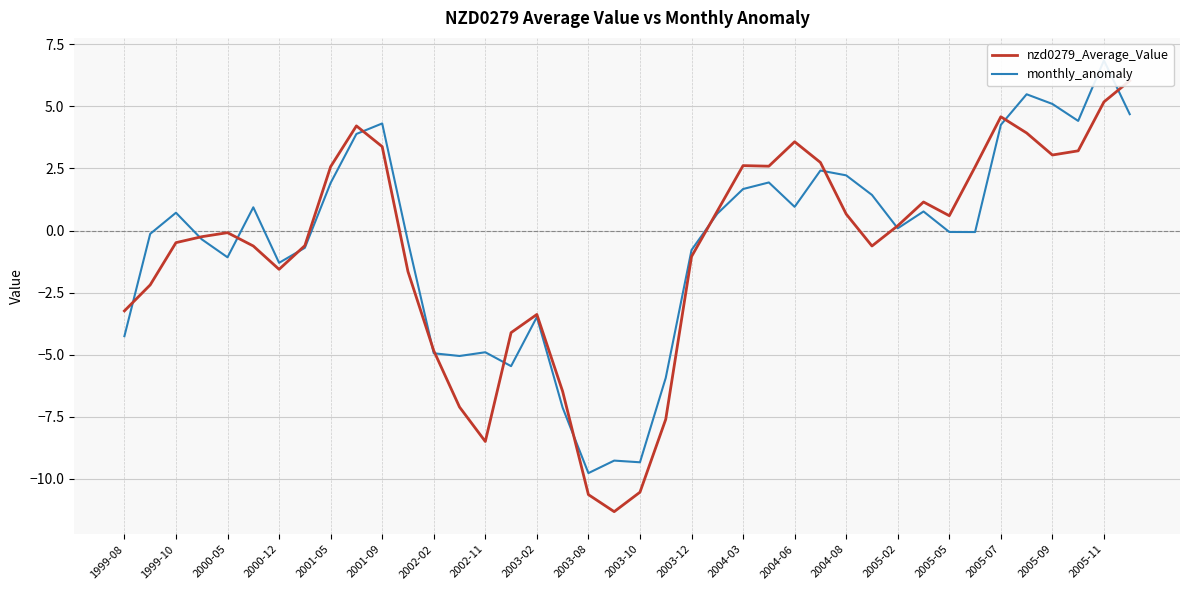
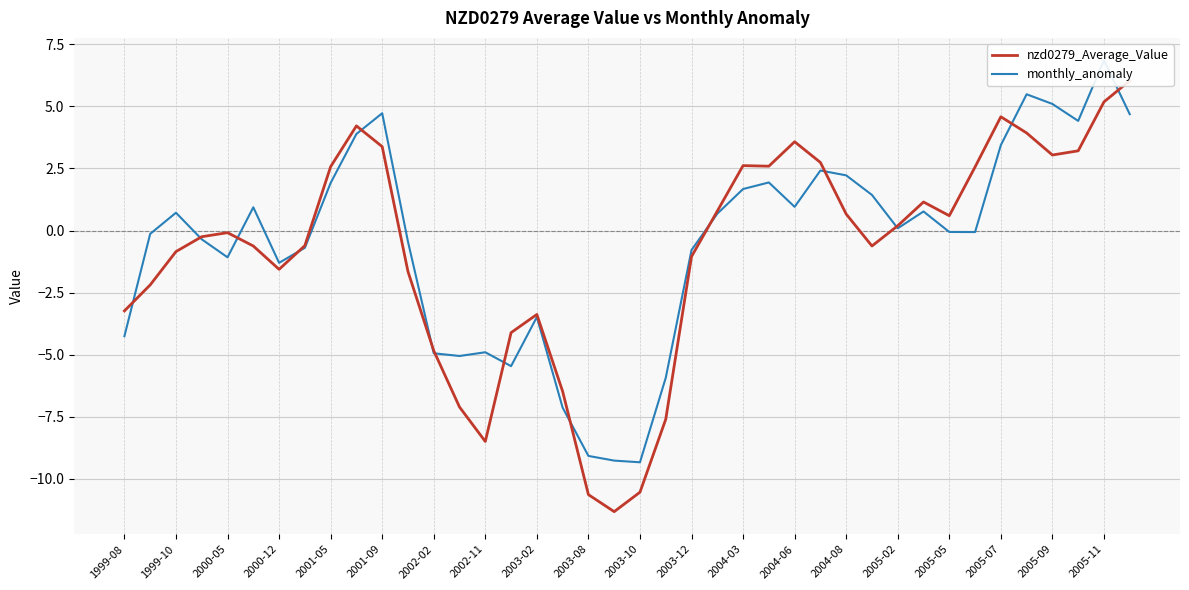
nzd0279_Average_Value, 1999-10: -0.5 -> -0.8
monthly_anomaly, 2001-09: 4.3 -> 4.7
monthly_anomaly, 2003-08: -9.8 -> -9.1
monthly_anomaly, 2005-07: 4.3 -> 3.4
